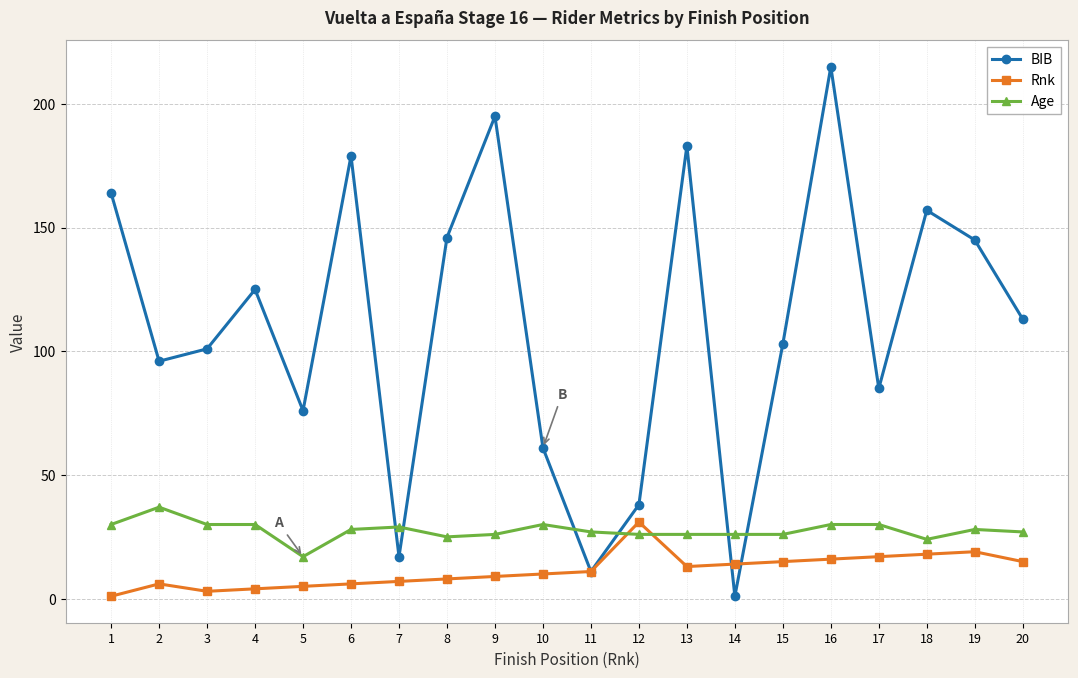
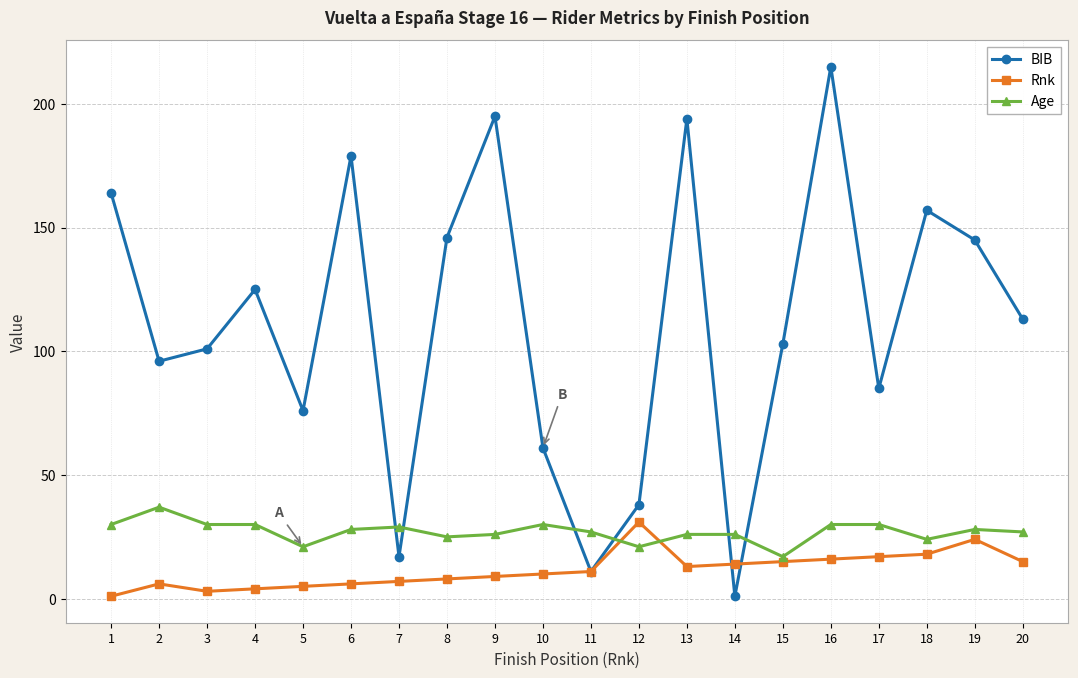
Age, 5: 17 -> 21
Age, 12: 26 -> 21
BIB, 13: 183 -> 194
Age, 15: 26 -> 17
Rnk, 19: 19 -> 24
